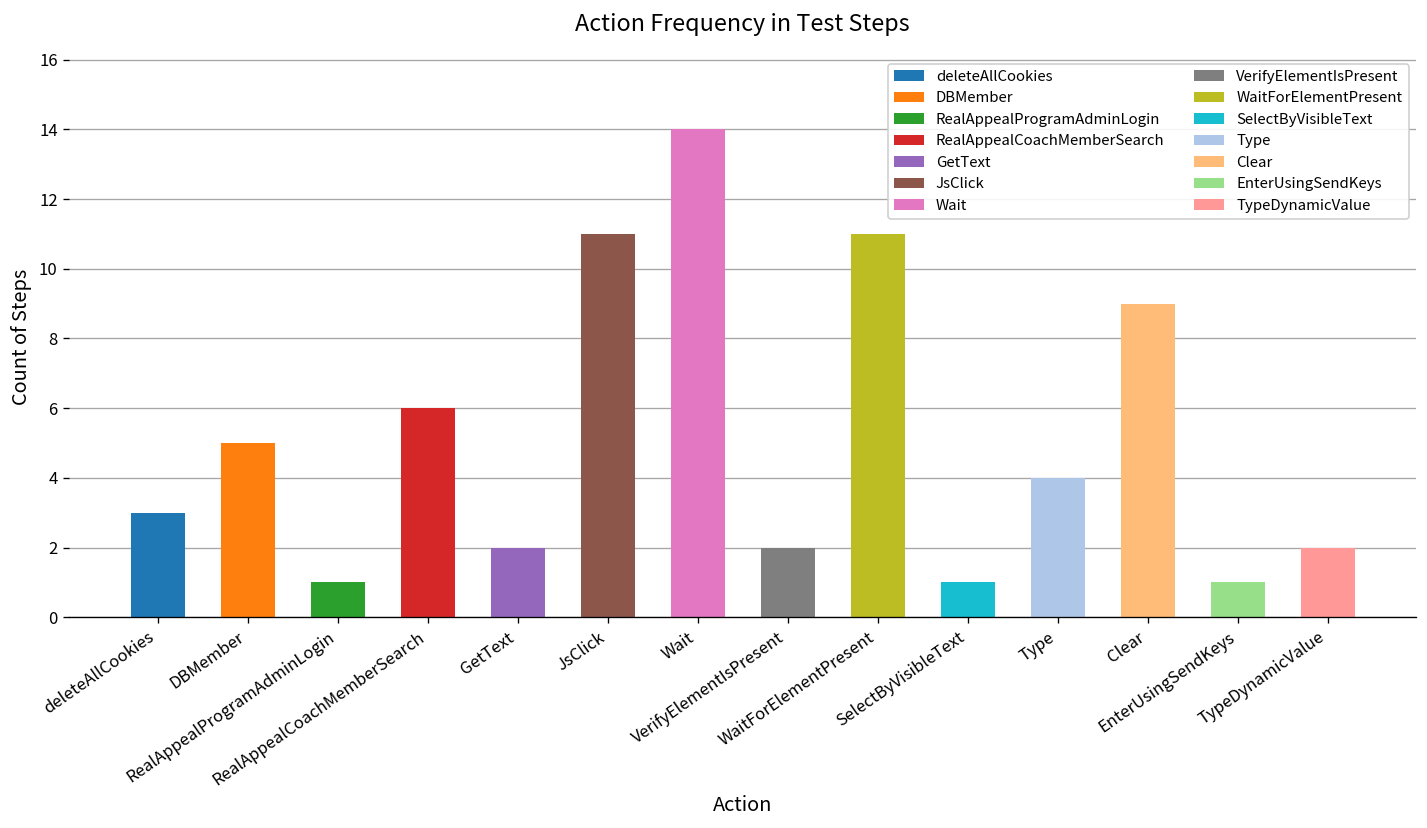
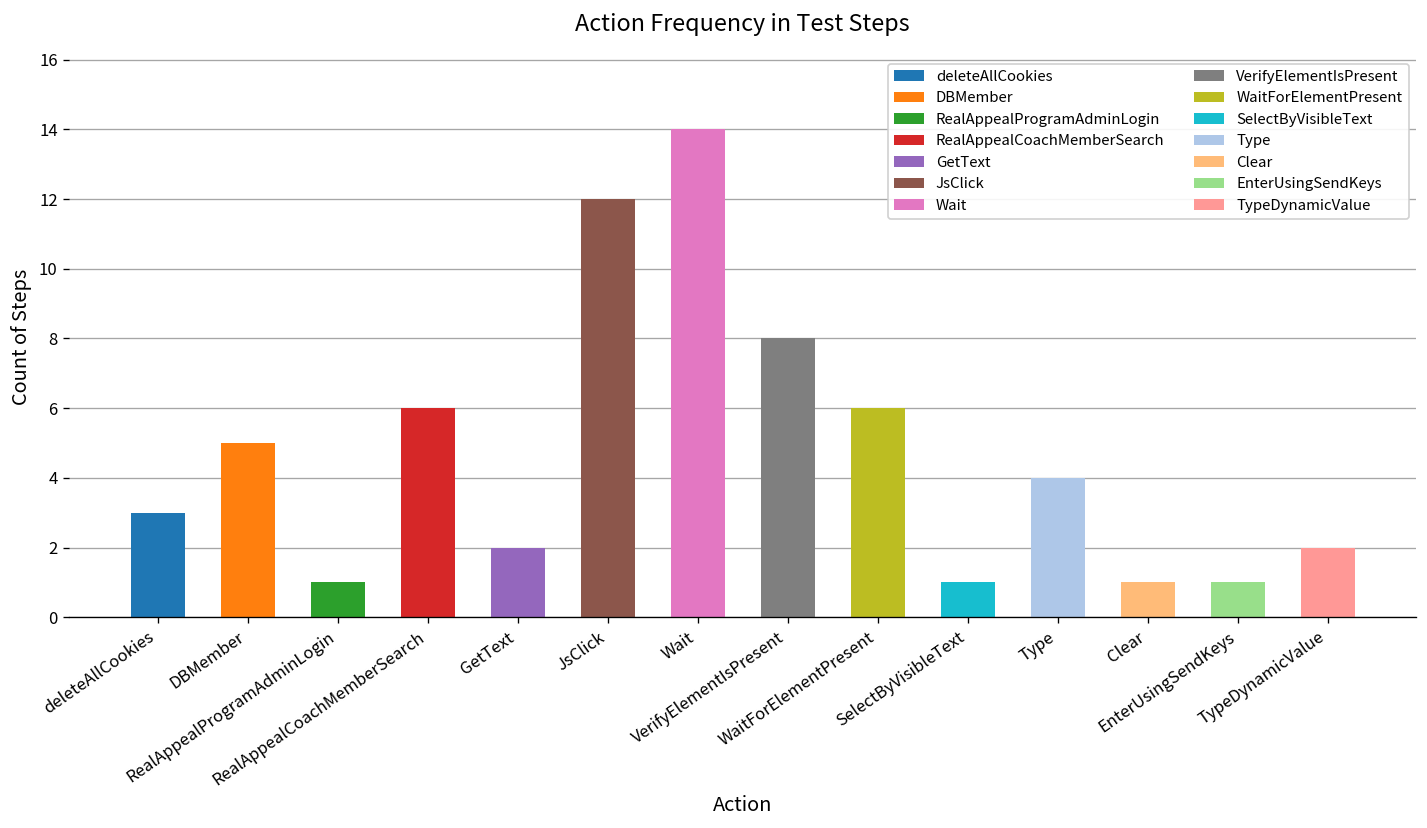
JsClick: 11 -> 12
VerifyElementIsPresent: 2 -> 8
WaitForElementPresent: 11 -> 6
Clear: 9 -> 1
